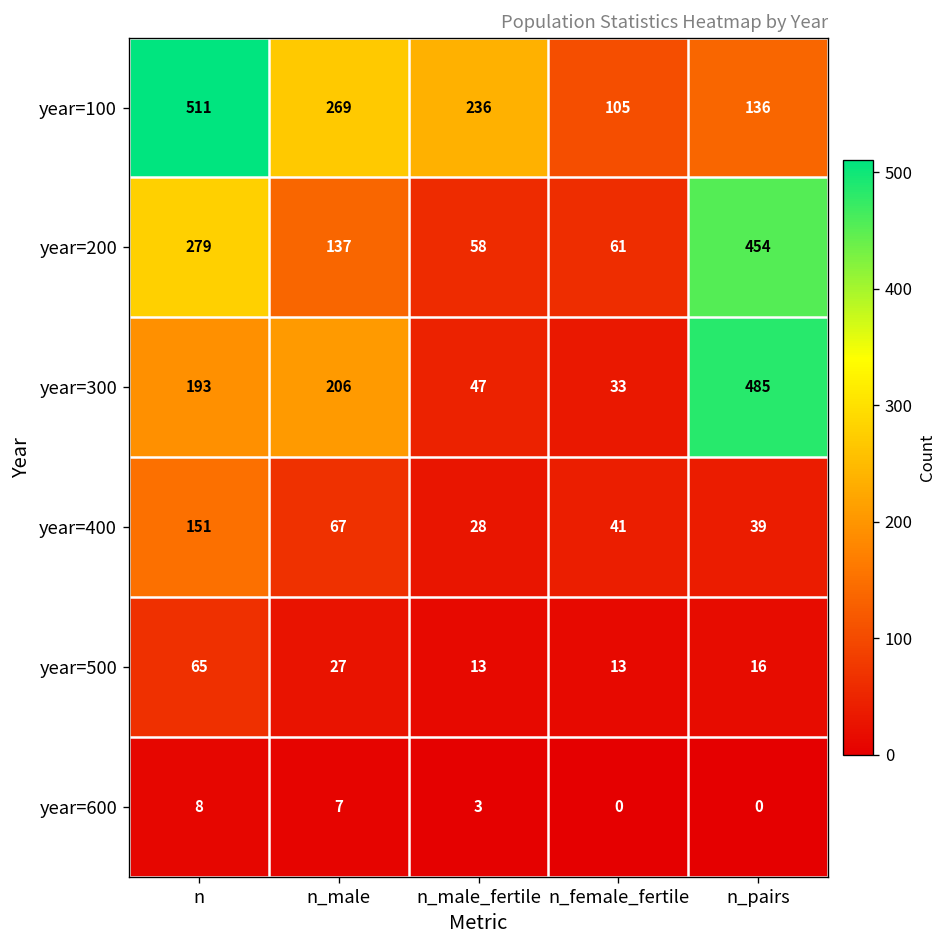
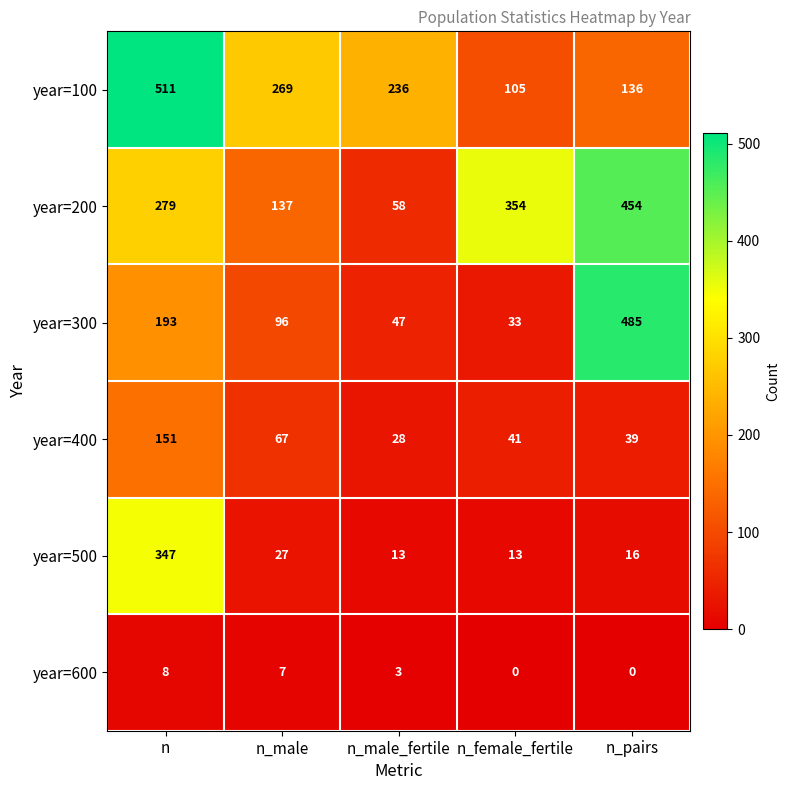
year=200, n_female_fertile: 61 -> 354
year=300, n_male: 206 -> 96
year=500, n: 65 -> 347
